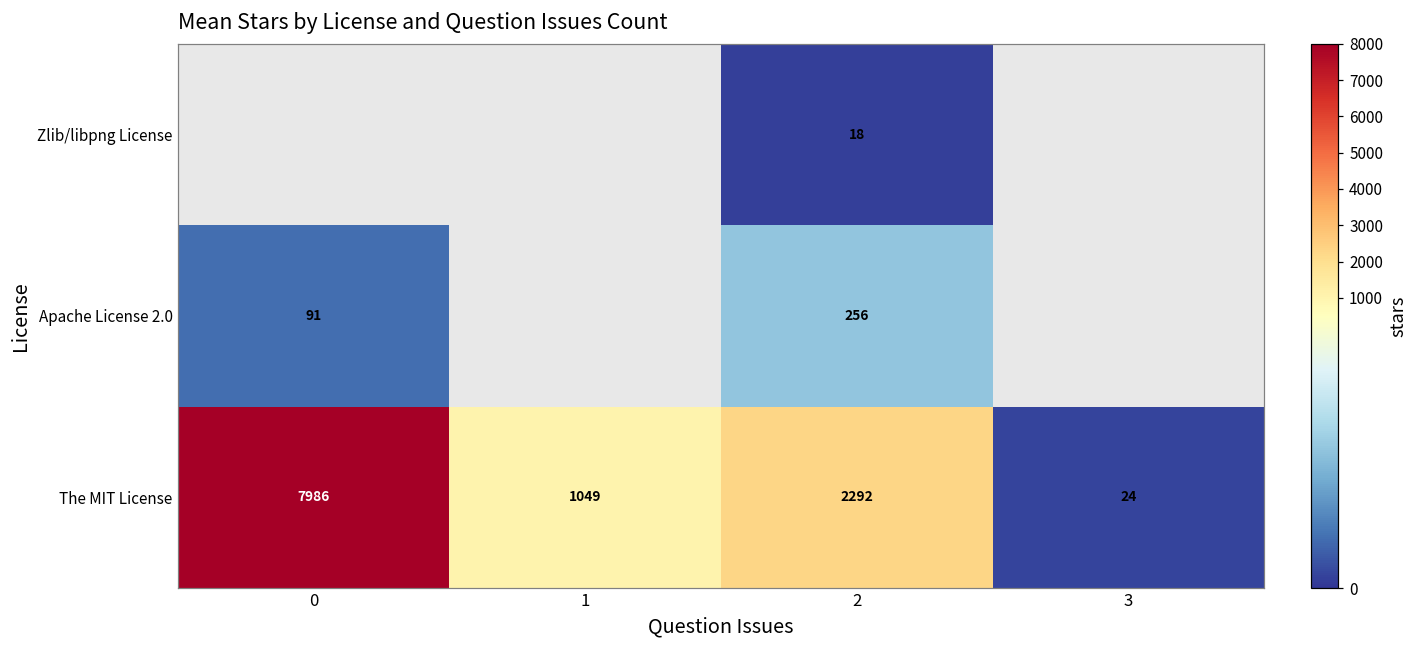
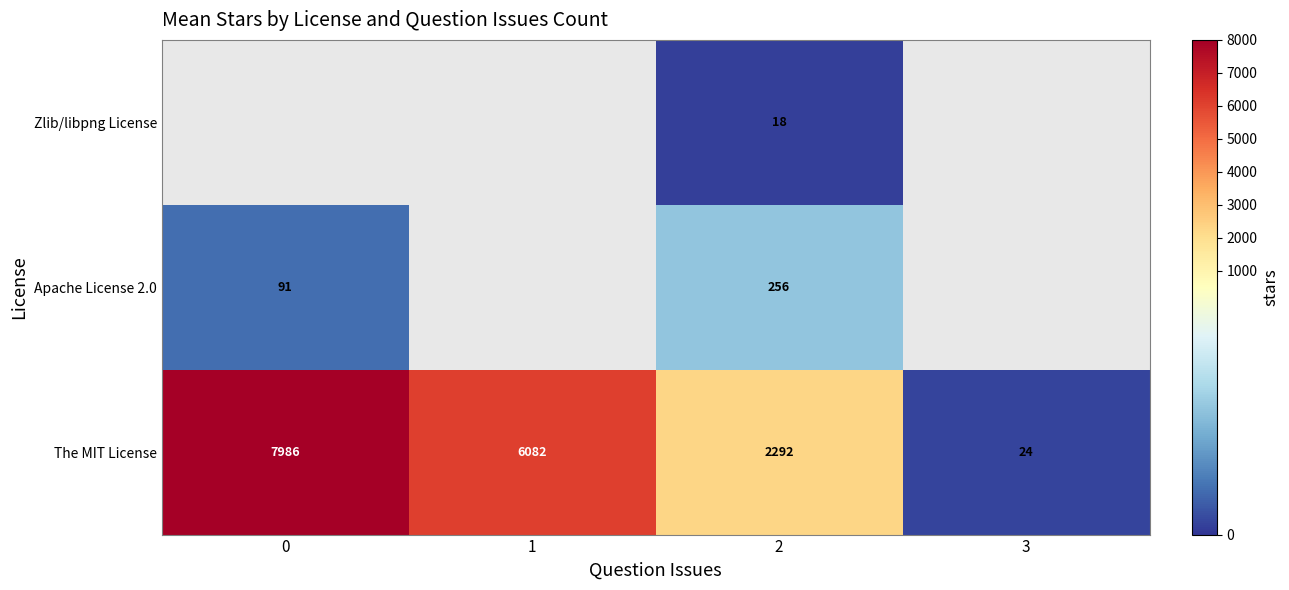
The MIT License, 1: 1049 -> 6082
